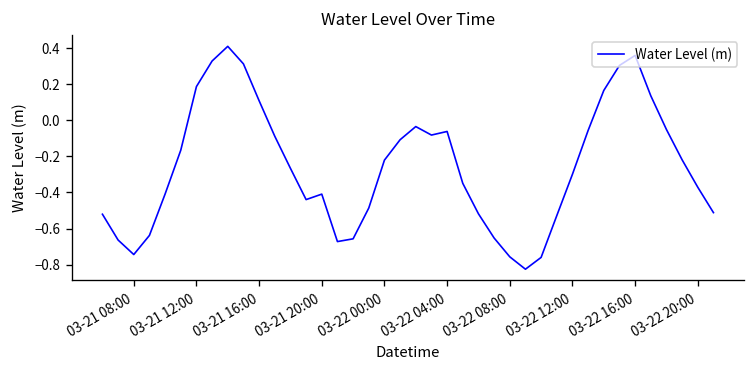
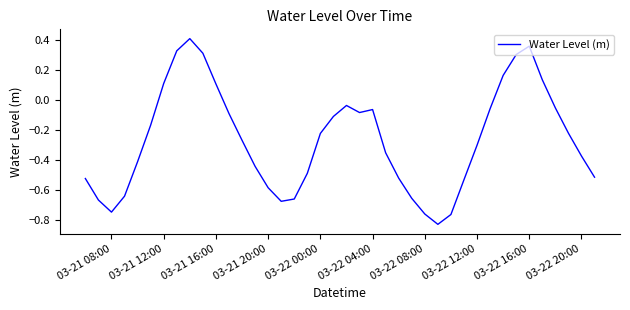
03-21 12:00: 0.19 -> 0.11
03-21 20:00: -0.41 -> -0.58
